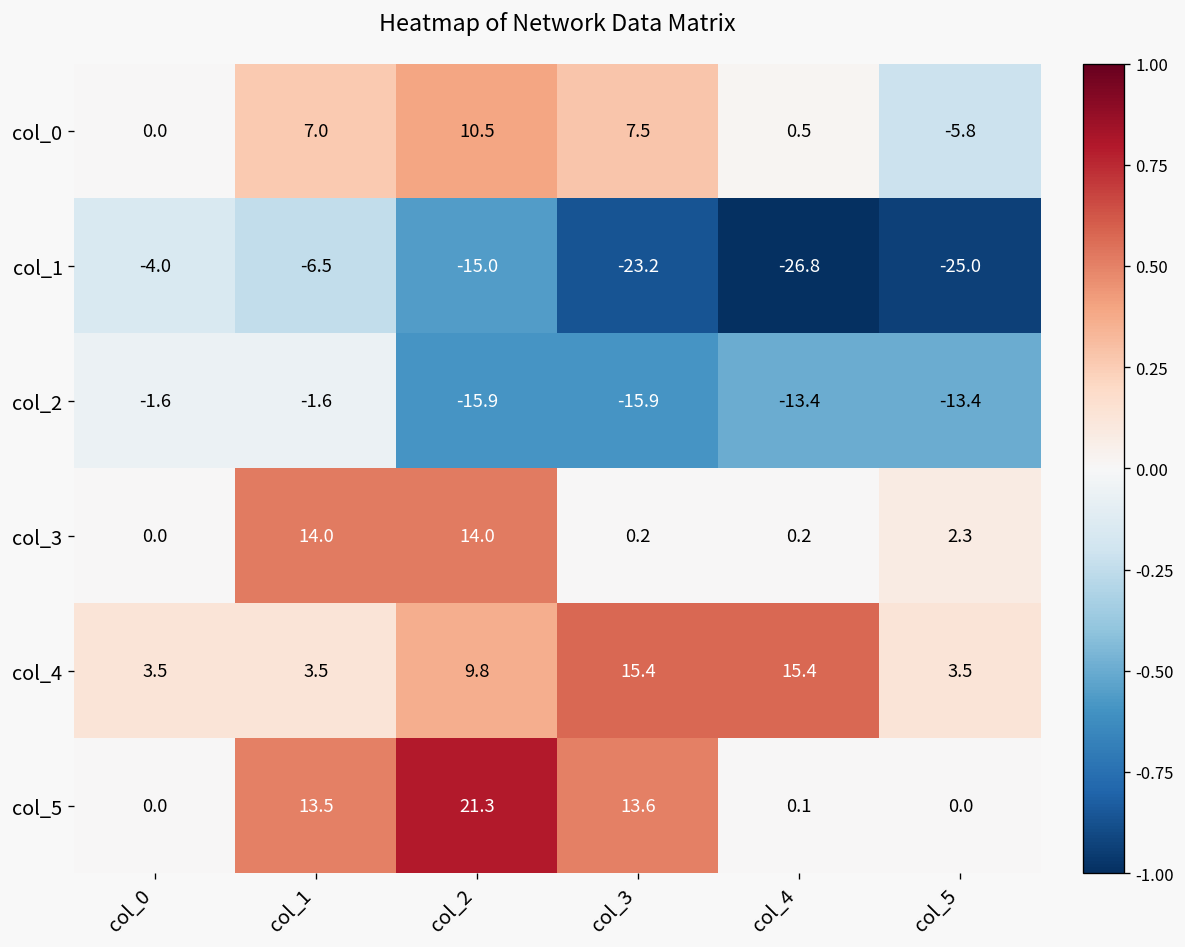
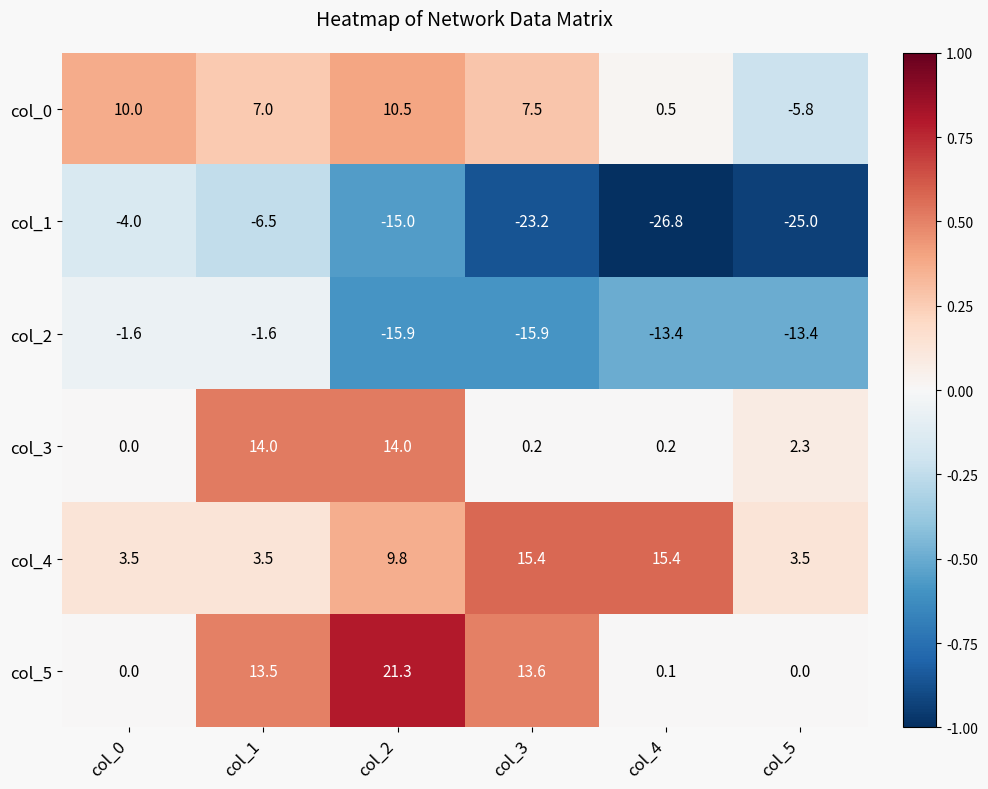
col_0, col_0: 0.0 -> 10.0
